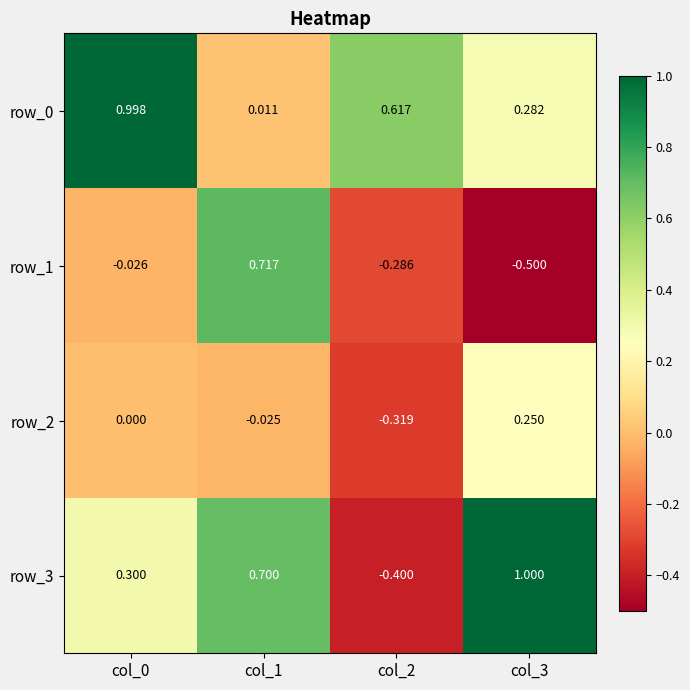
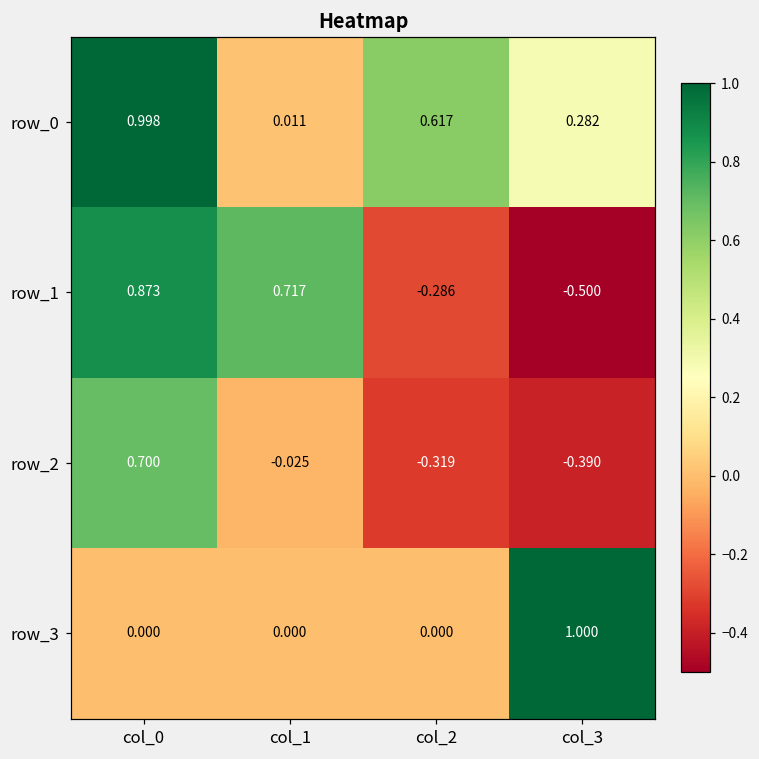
row_1, col_0: -0.026 -> 0.873
row_2, col_0: 0.000 -> 0.700
row_2, col_3: 0.250 -> -0.390
row_3, col_0: 0.300 -> 0.000
row_3, col_1: 0.700 -> 0.000
row_3, col_2: -0.400 -> 0.000
